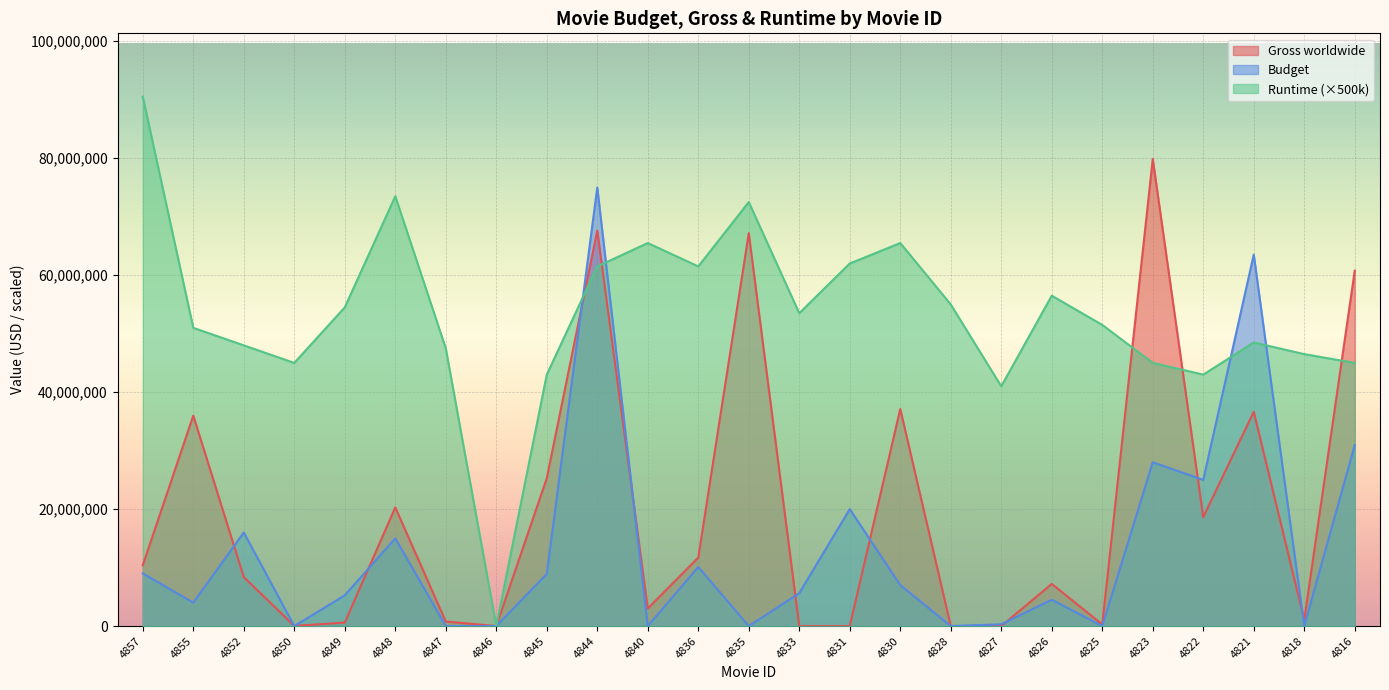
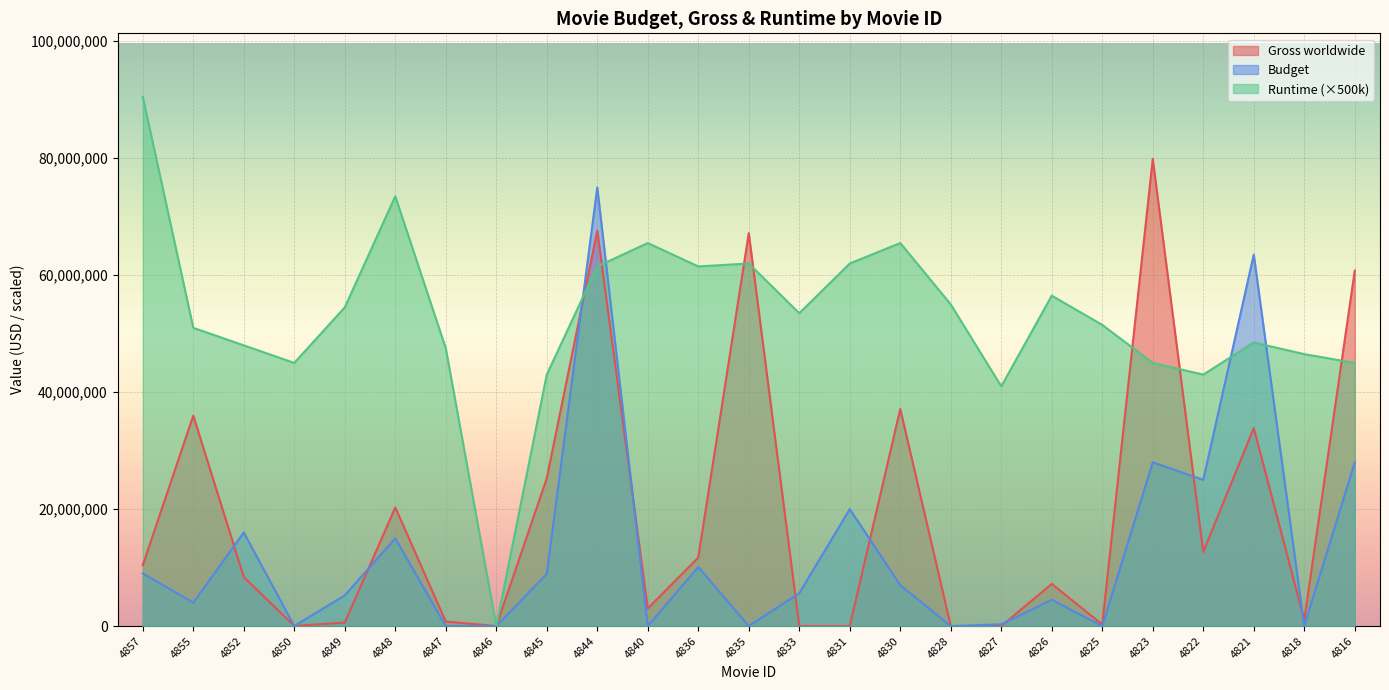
Runtime (×500k), 4835: 73,000,000 -> 62,000,000
Gross worldwide, 4822: 19,000,000 -> 13,000,000
Gross worldwide, 4821: 37,000,000 -> 34,000,000
Budget, 4816: 31,000,000 -> 28,000,000
